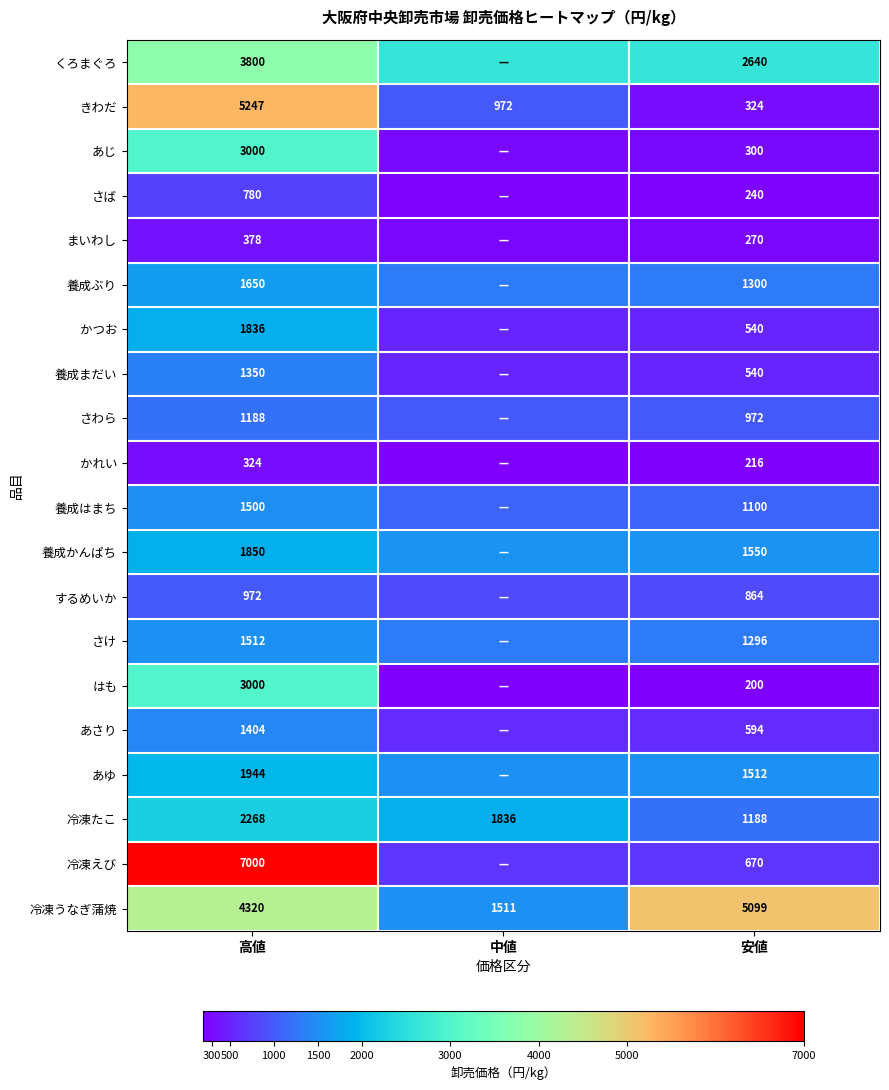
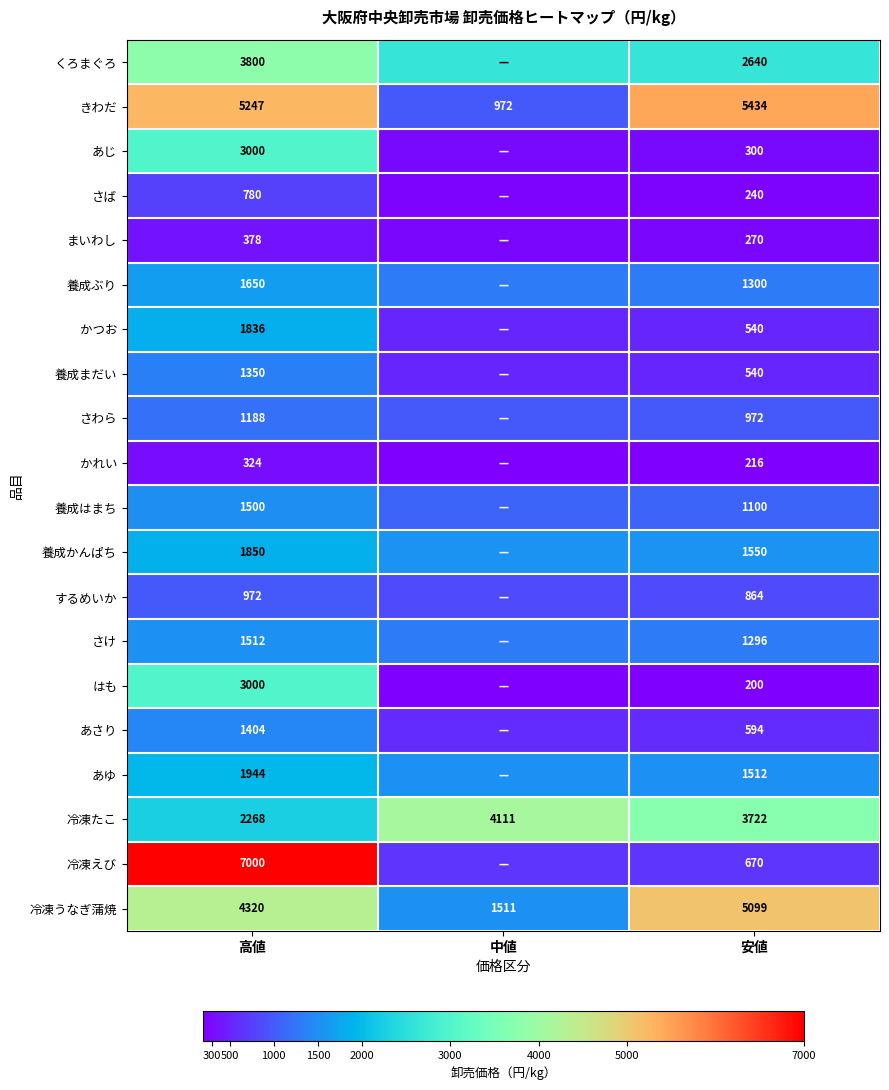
きわだ, 安値: 324 -> 5434
冷凍たこ, 中値: 1836 -> 4111
冷凍たこ, 安値: 1188 -> 3722
